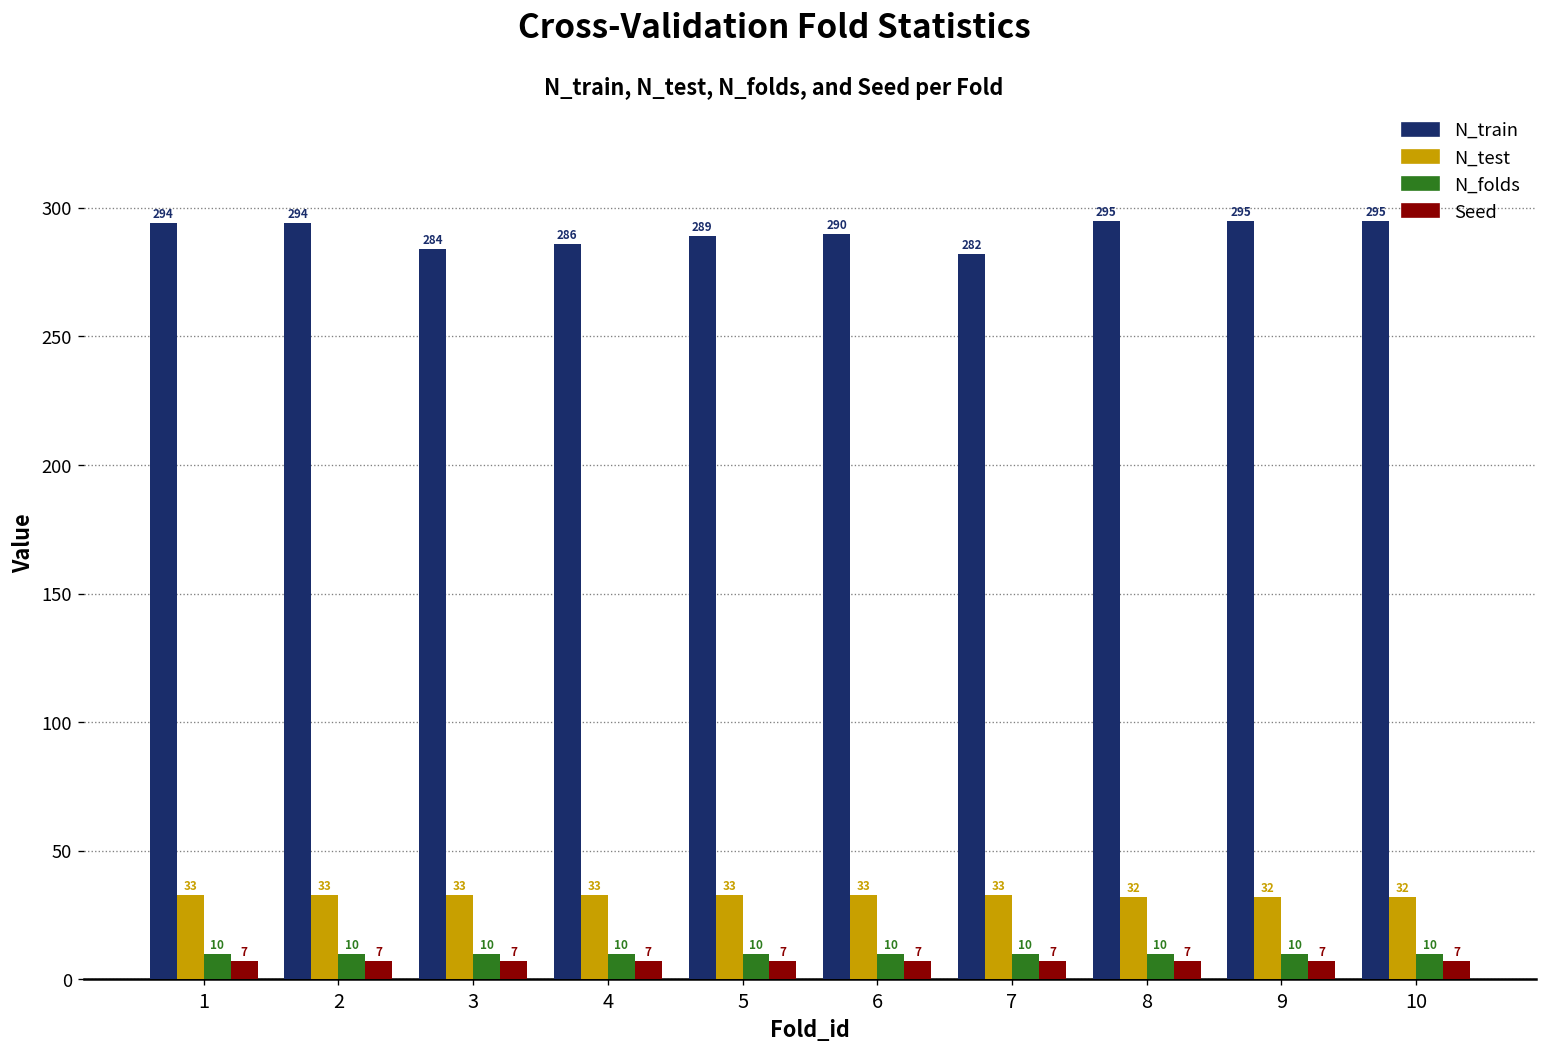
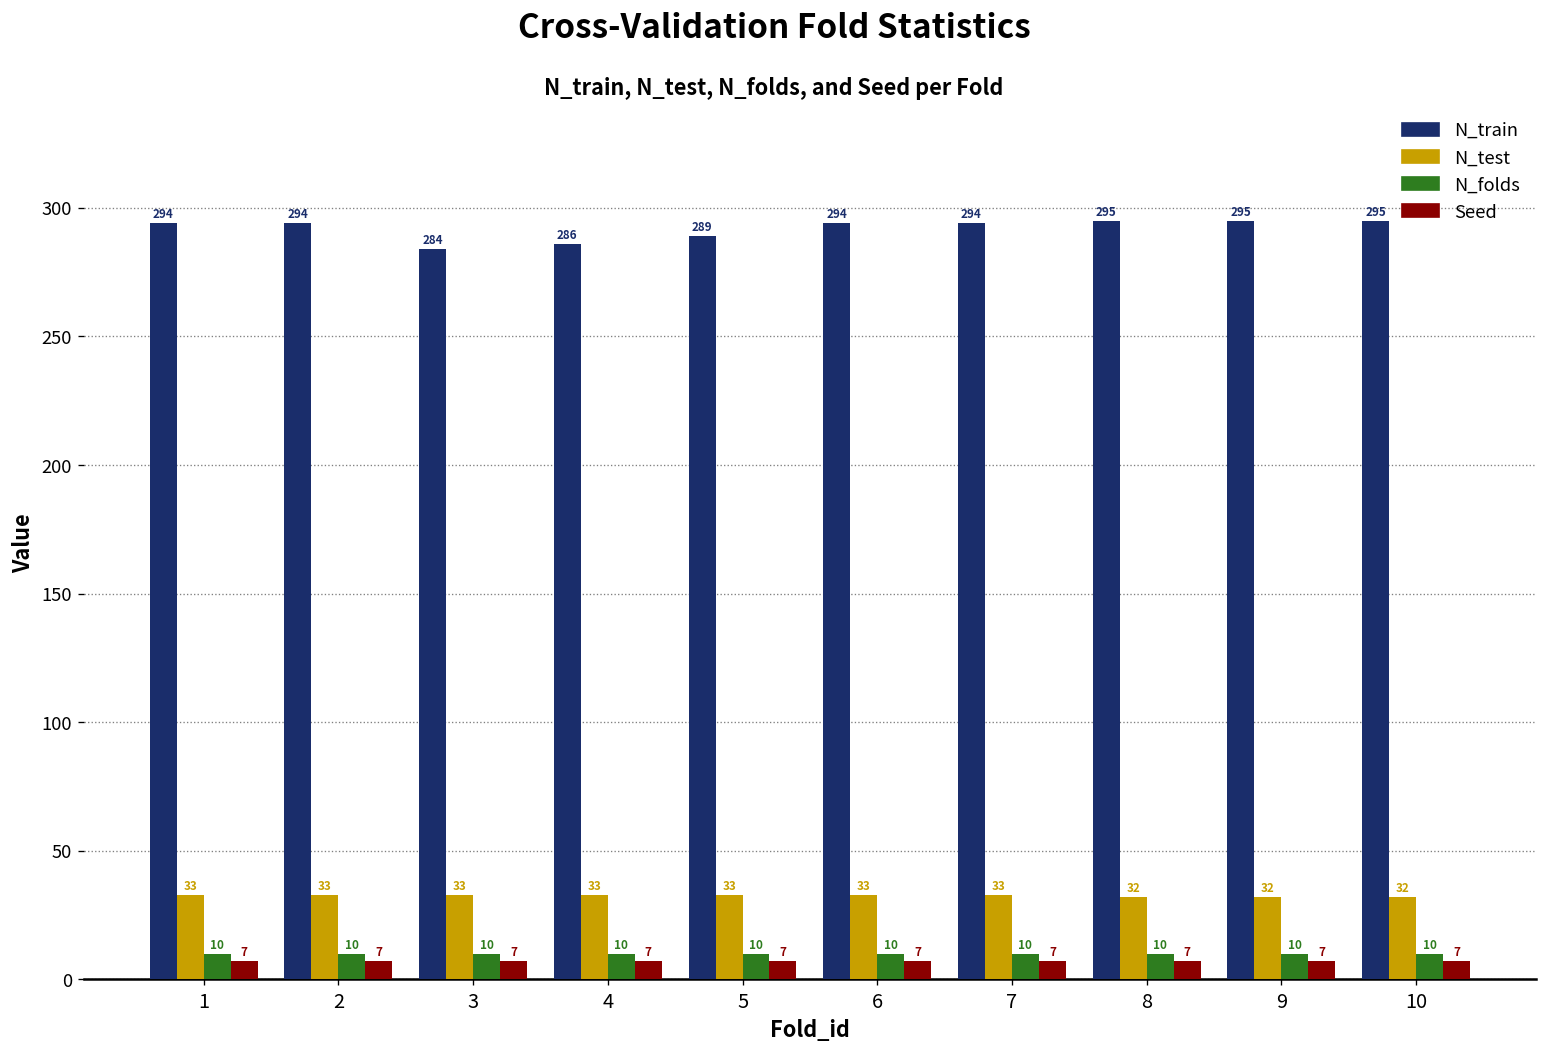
N_train, 6: 290 -> 294
N_train, 7: 282 -> 294
